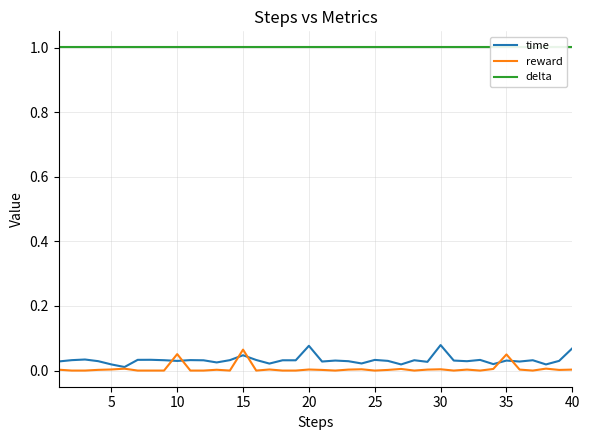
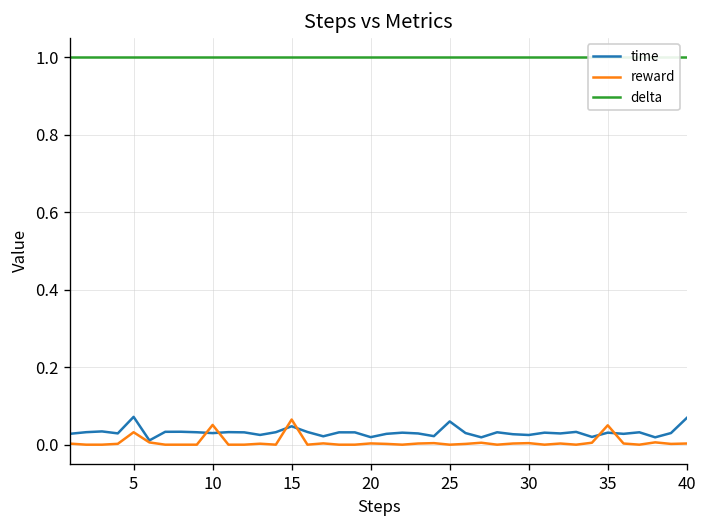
time, 5: 0.02 -> 0.07
reward, 5: 0.00 -> 0.03
time, 20: 0.08 -> 0.02
time, 25: 0.03 -> 0.06
time, 30: 0.08 -> 0.03
